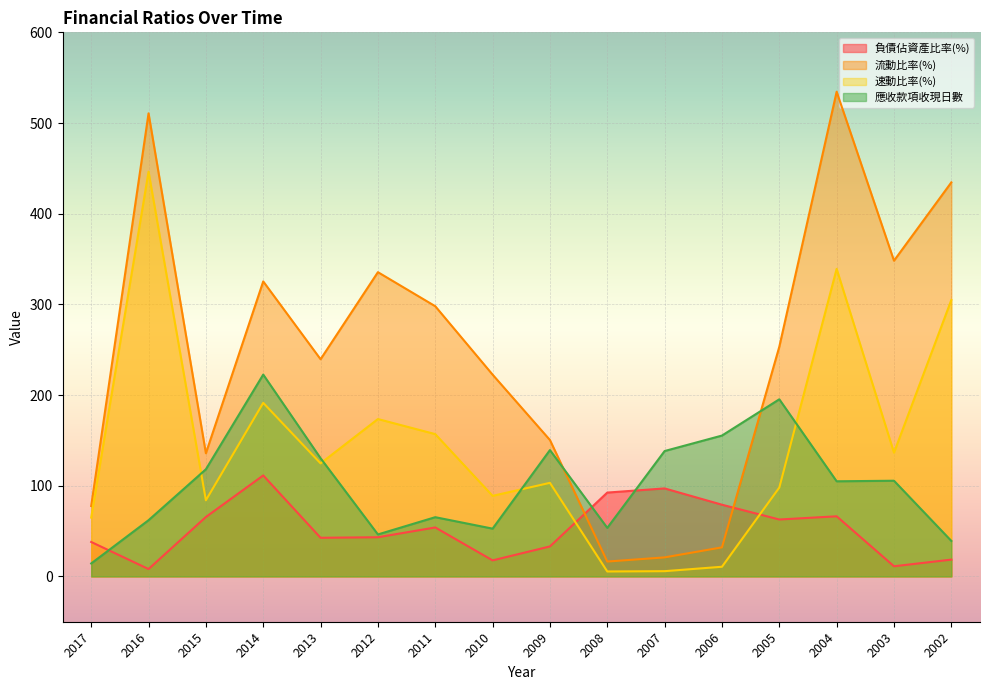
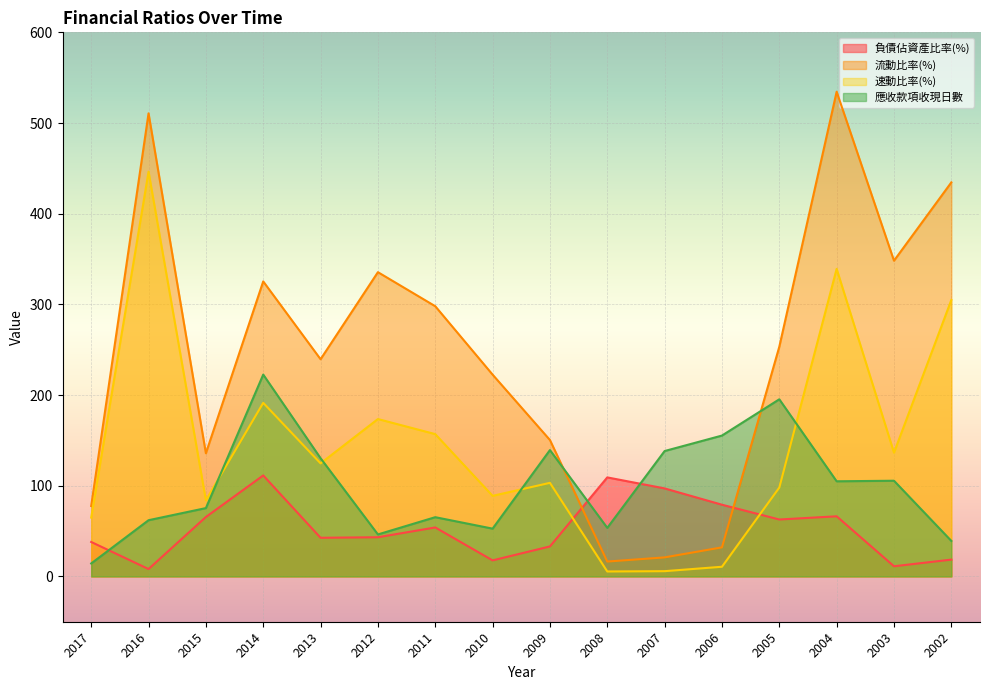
應收款項收現日數, 2015: 120 -> 80
負債佔資產比率(%), 2008: 90 -> 110
